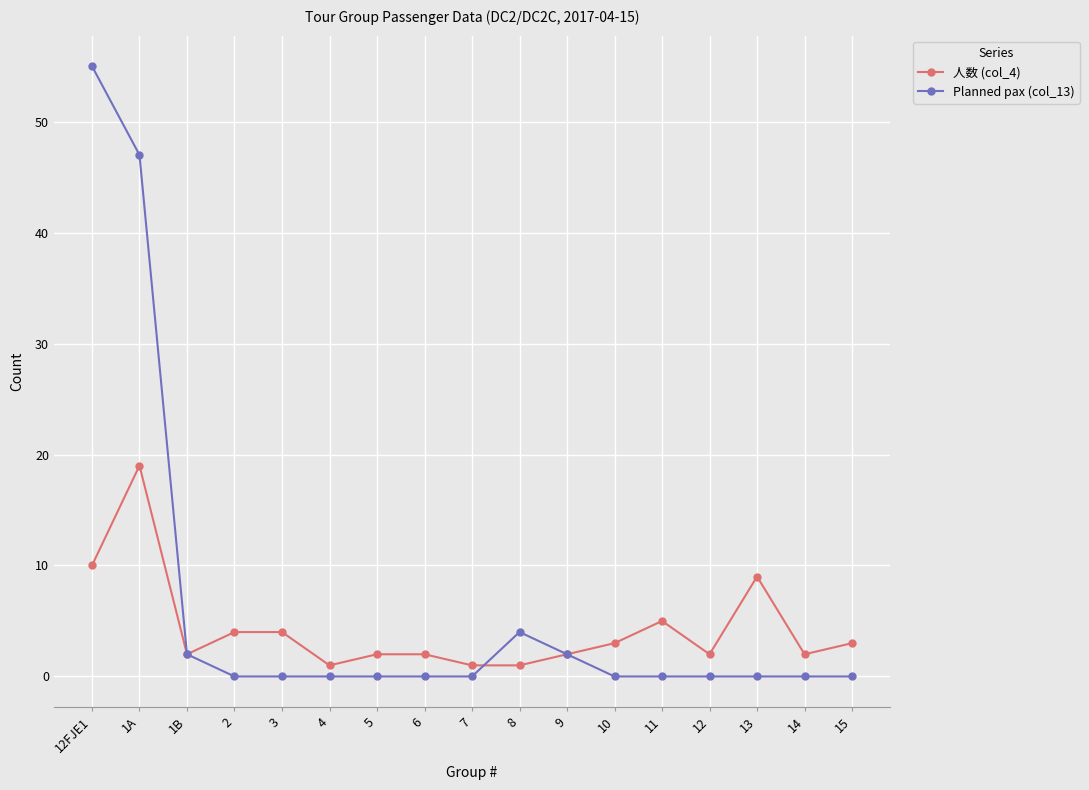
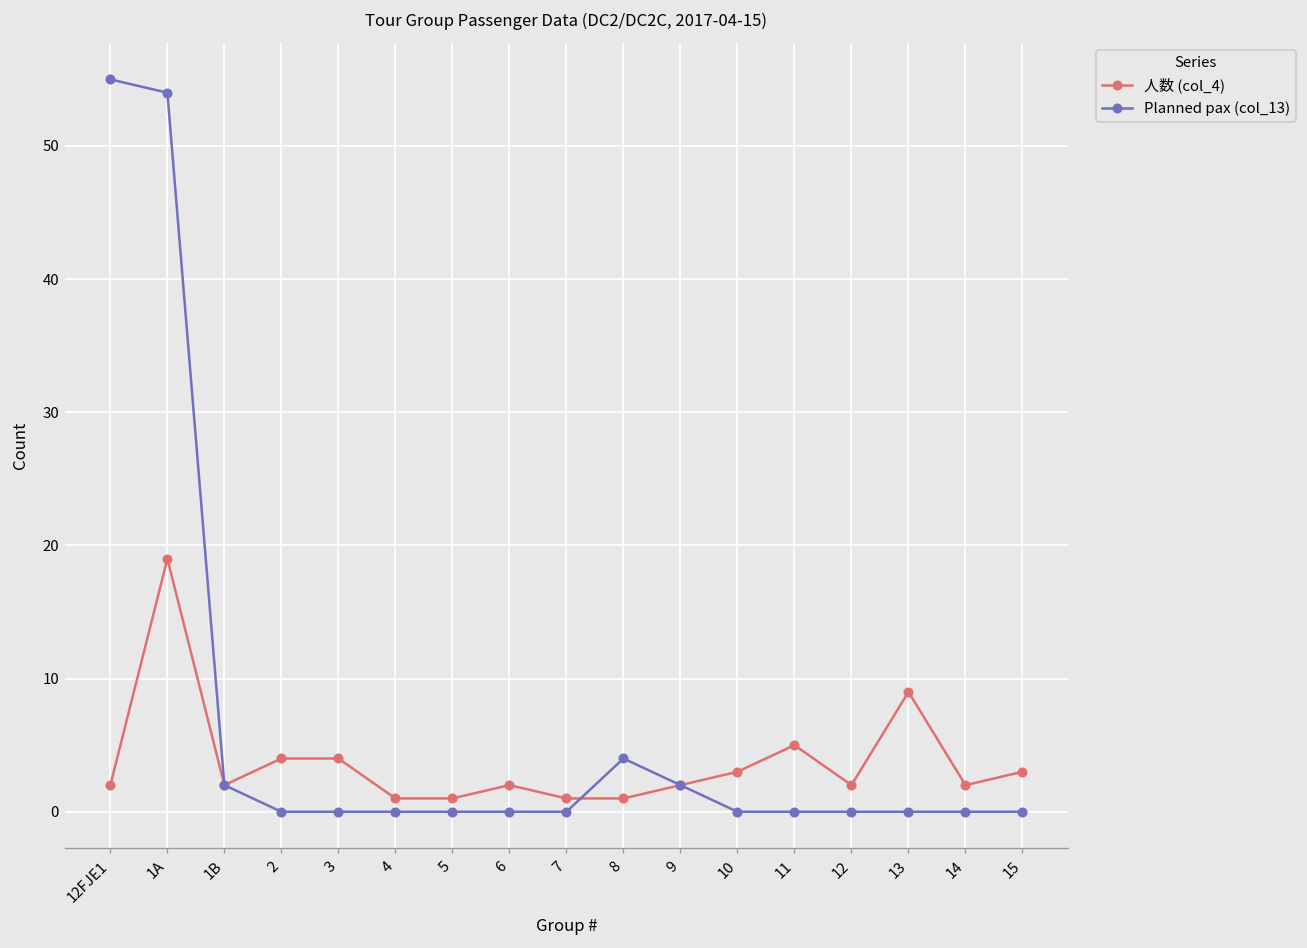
人数 (col_4), 12FJE1: 10 -> 2
Planned pax (col_13), 1A: 47 -> 54
人数 (col_4), 5: 2 -> 1
